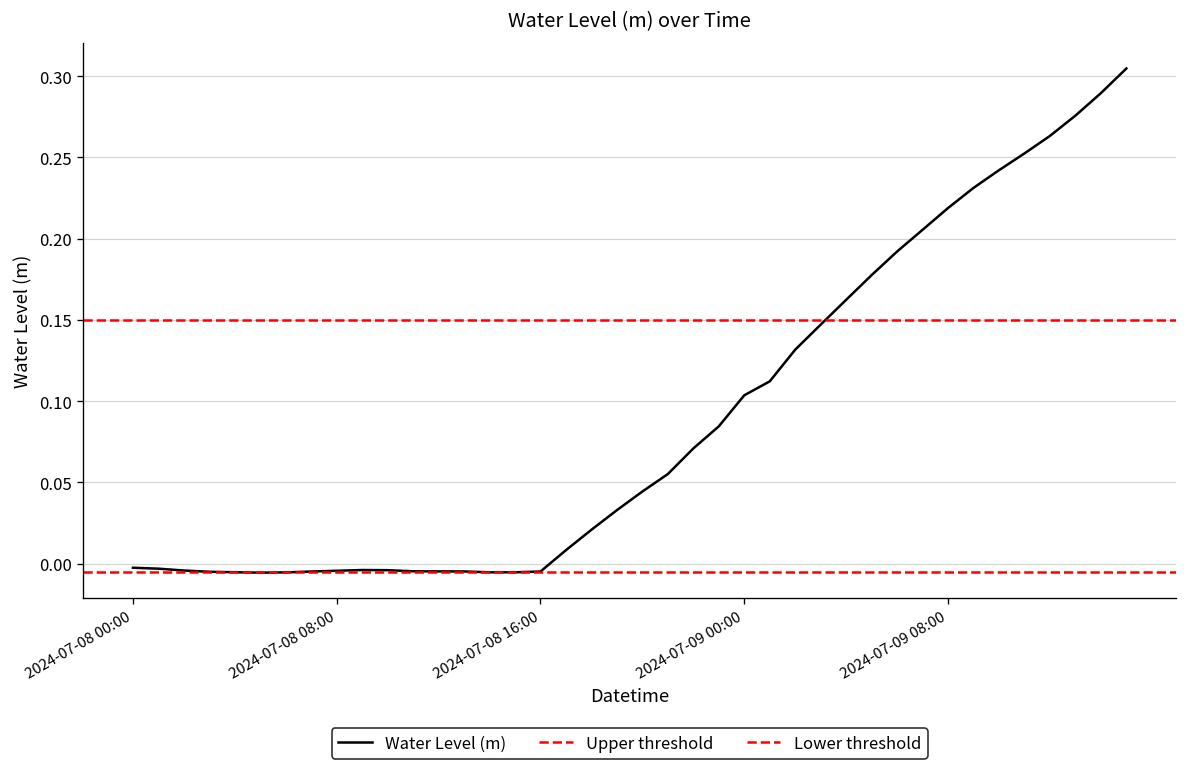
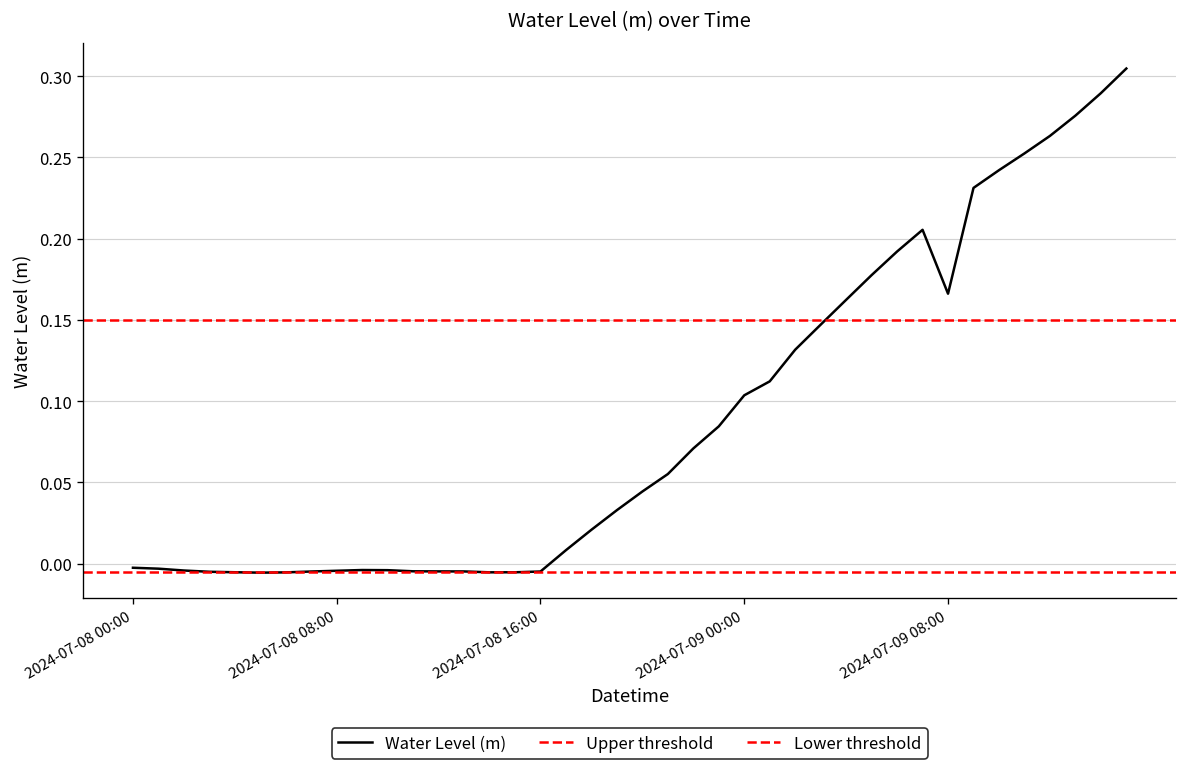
2024-07-09 08:00: 0.219 -> 0.166
